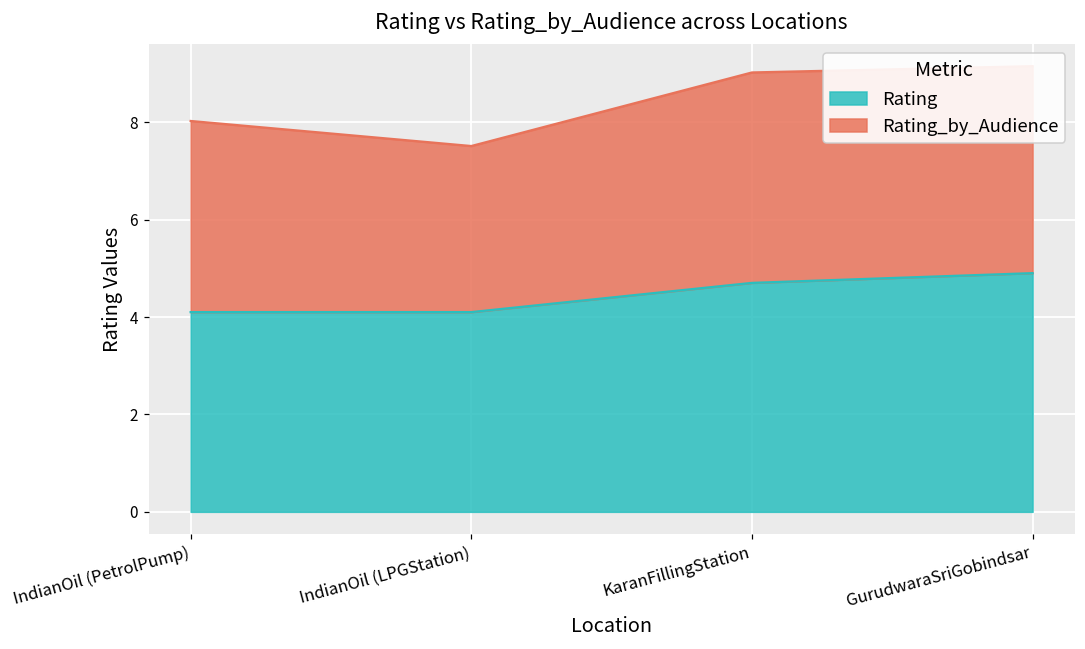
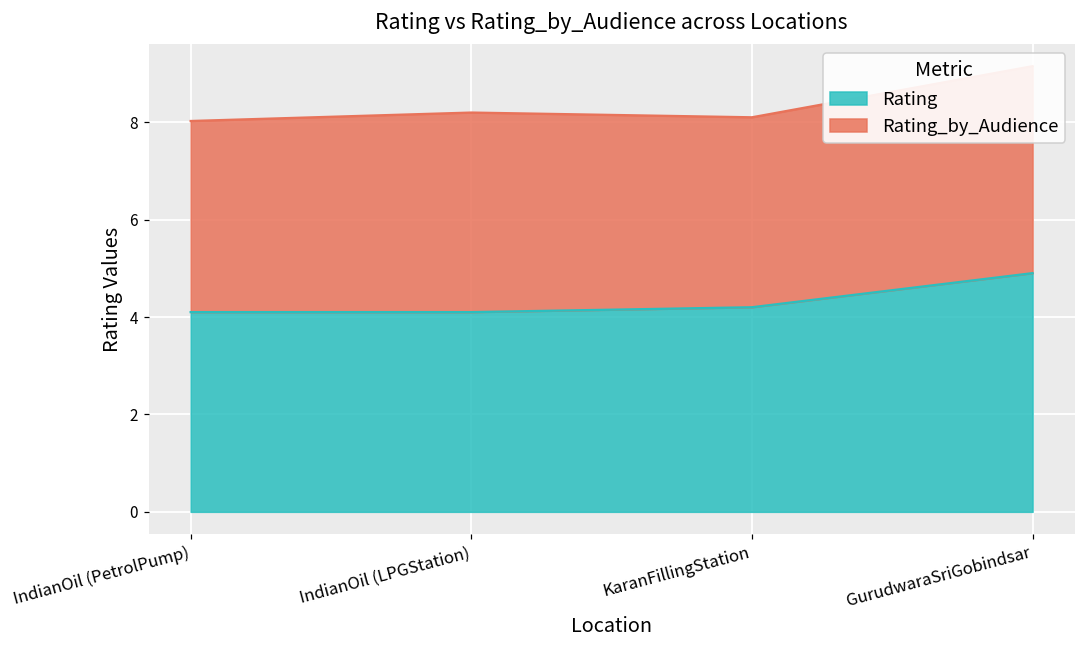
Rating_by_Audience, IndianOil (LPGStation): 3.4 -> 4.1
Rating, KaranFillingStation: 4.7 -> 4.2
Rating_by_Audience, KaranFillingStation: 4.3 -> 3.9
